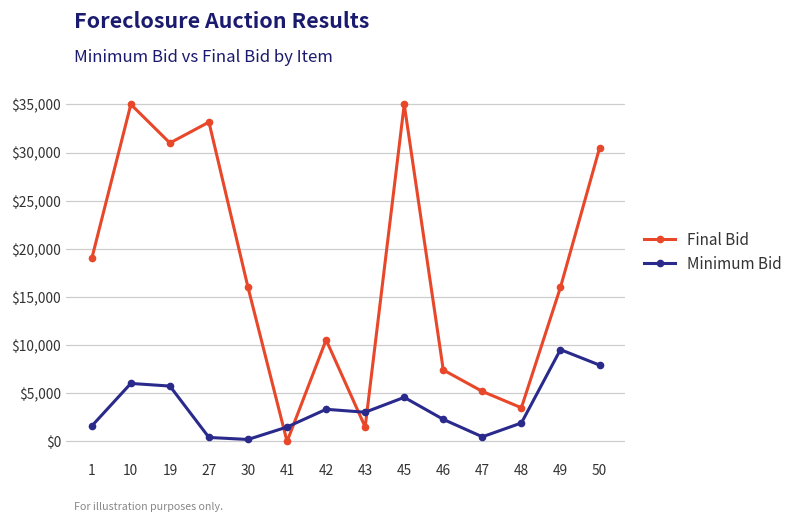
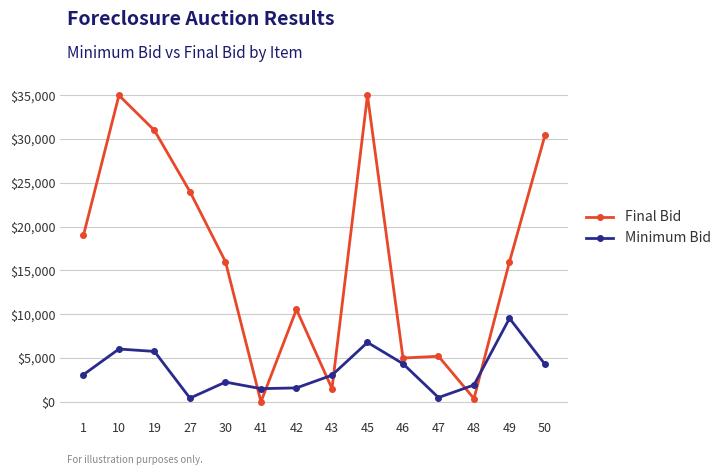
Minimum Bid, 1: $2,000 -> $3,000
Final Bid, 27: $33,000 -> $24,000
Minimum Bid, 30: $0 -> $2,000
Minimum Bid, 42: $3,000 -> $2,000
Minimum Bid, 45: $5,000 -> $7,000
Final Bid, 46: $7,000 -> $5,000
Minimum Bid, 46: $2,000 -> $4,000
Final Bid, 48: $4,000 -> $0
Minimum Bid, 50: $8,000 -> $4,000
